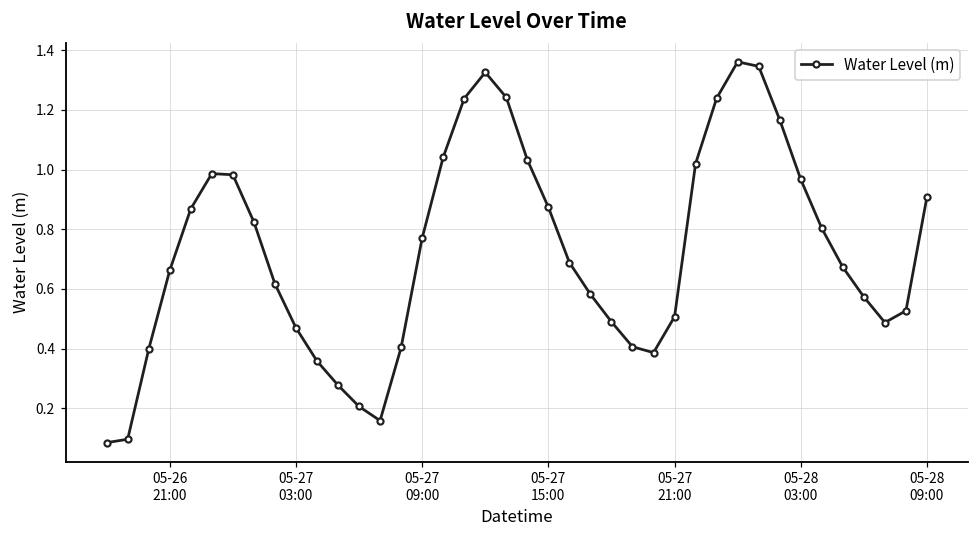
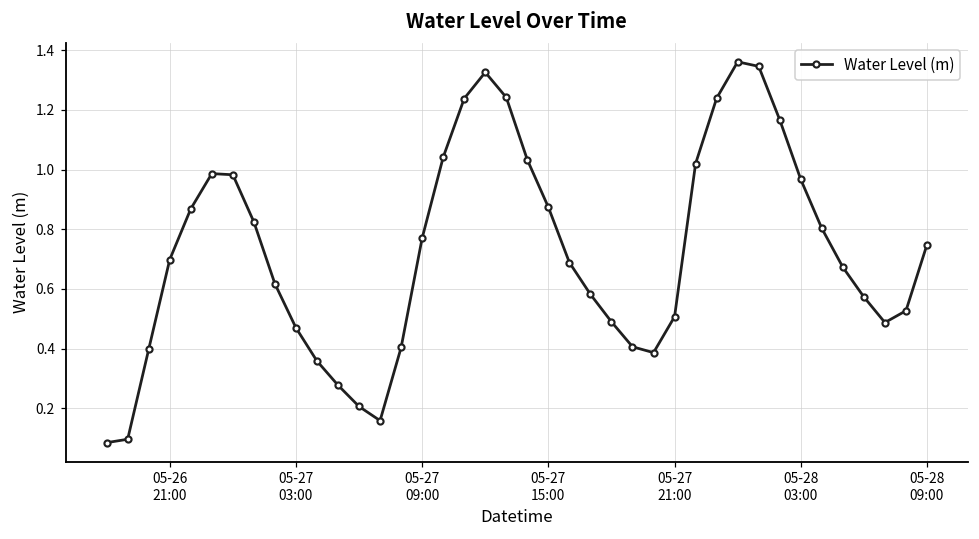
05-26 21:00: 0.66 -> 0.70
05-28 09:00: 0.91 -> 0.75
